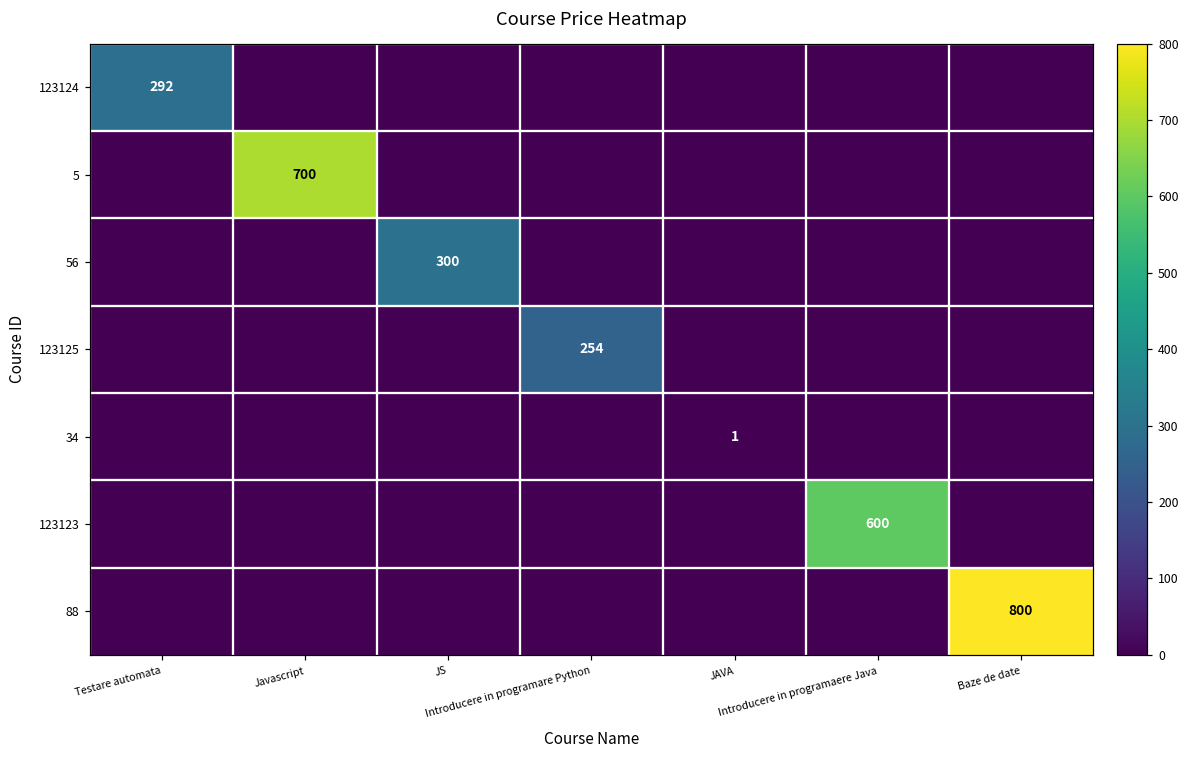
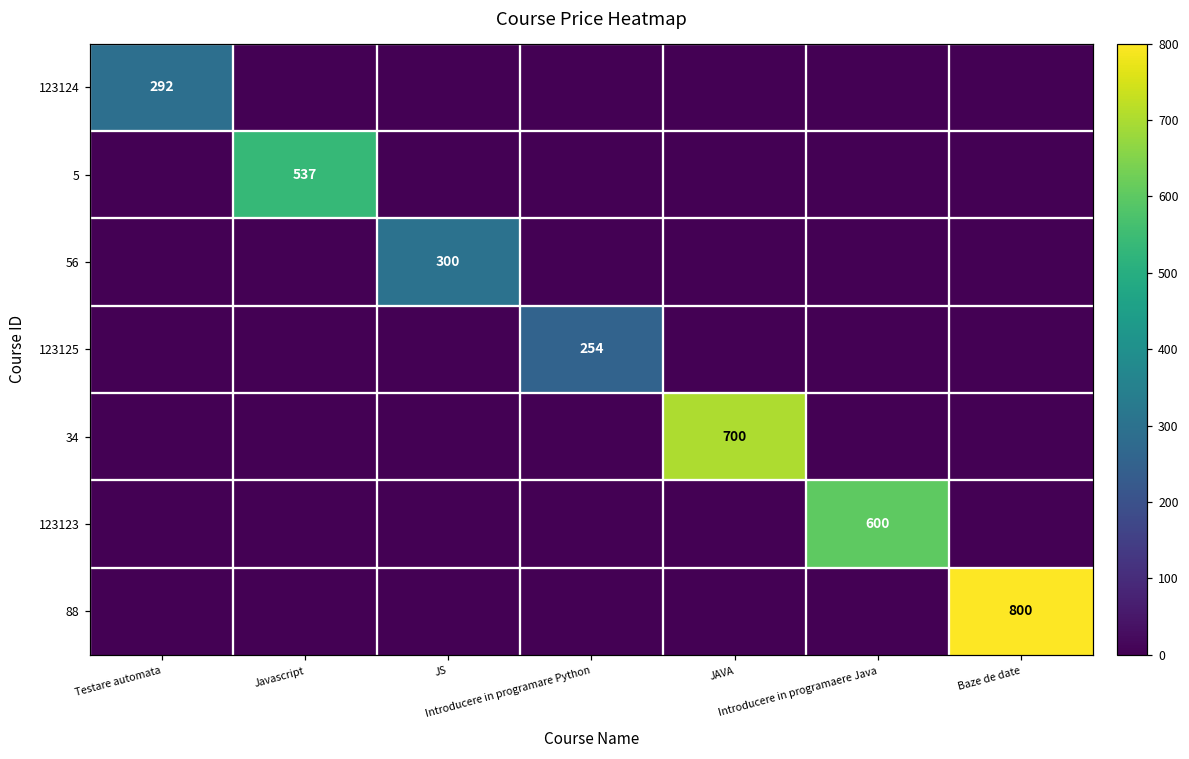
5, Javascript: 700 -> 537
34, JAVA: 1 -> 700
